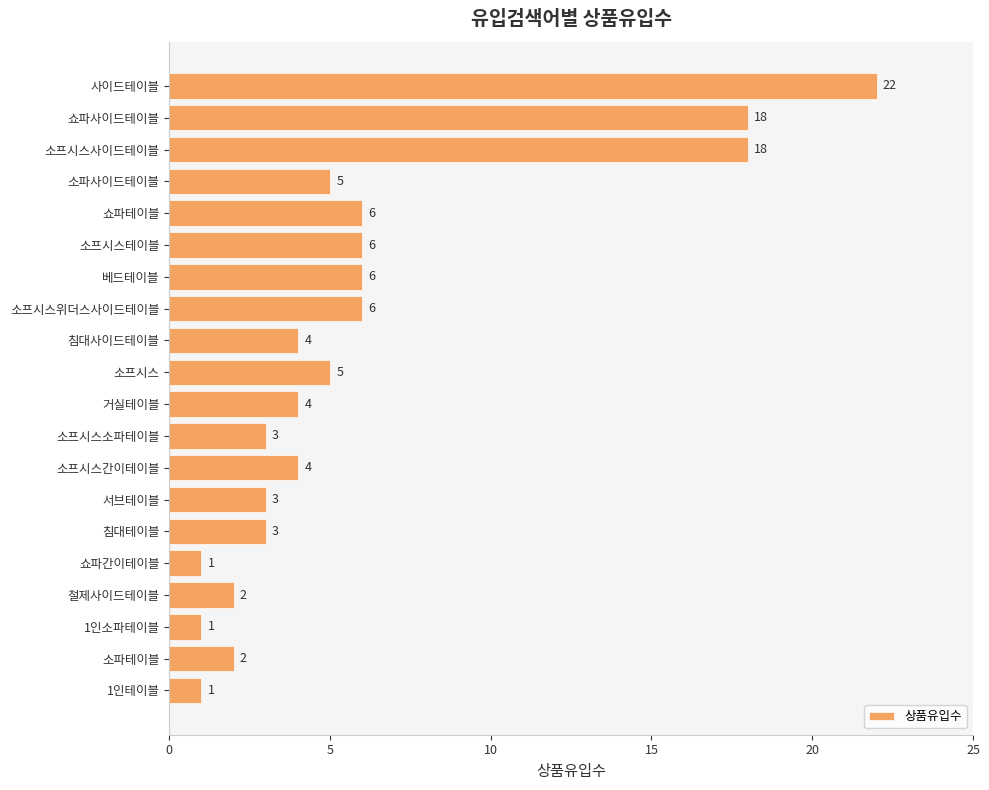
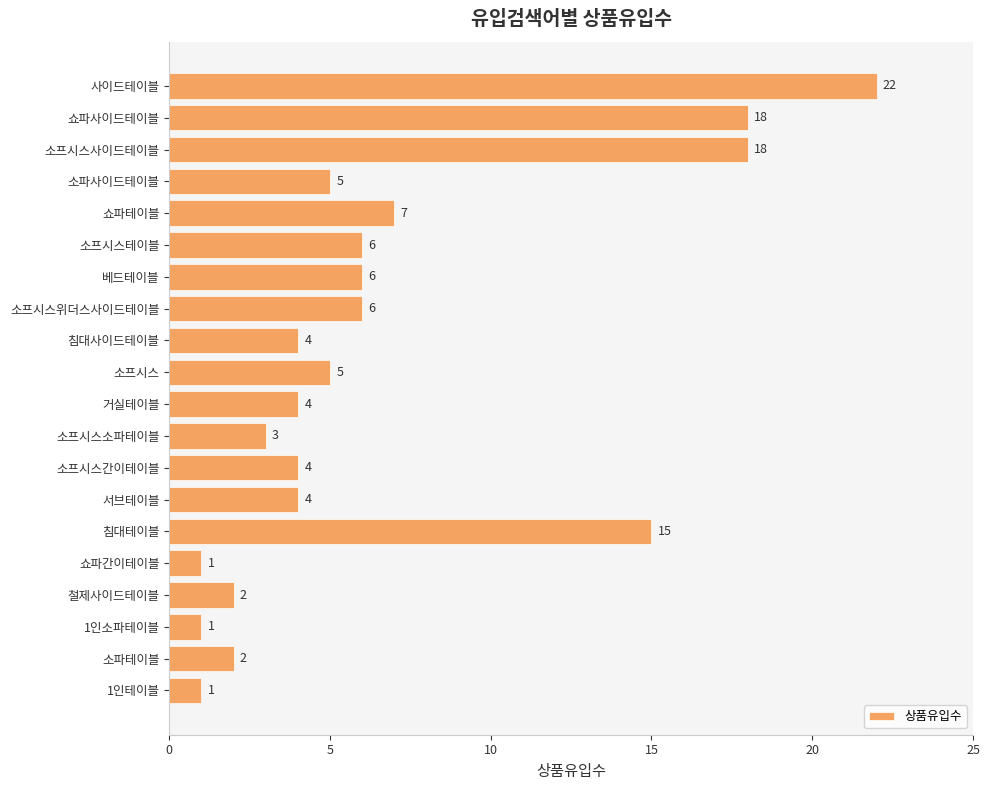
쇼파테이블: 6 -> 7
서브테이블: 3 -> 4
침대테이블: 3 -> 15
